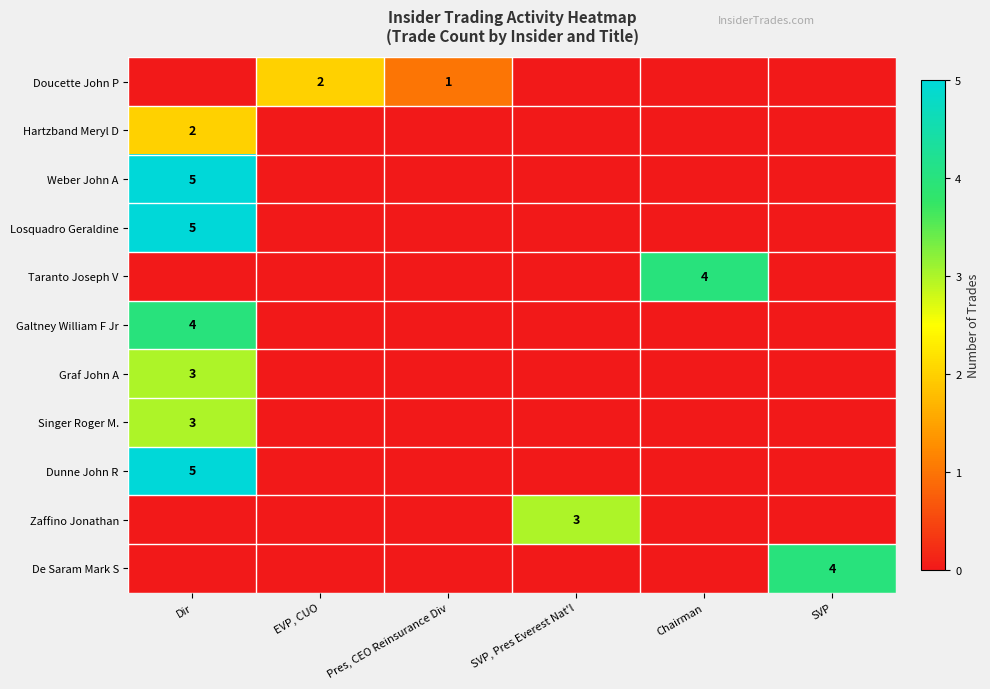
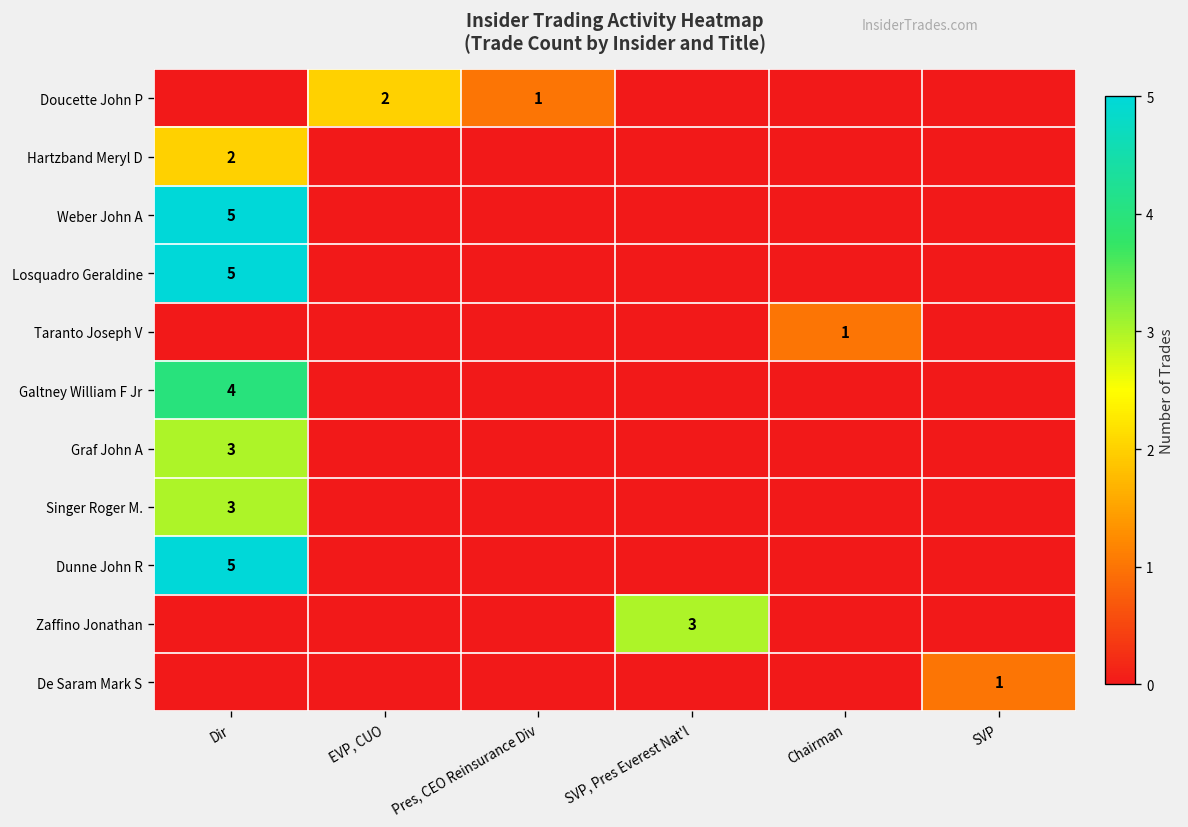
Taranto Joseph V, Chairman: 4 -> 1
De Saram Mark S, SVP: 4 -> 1
